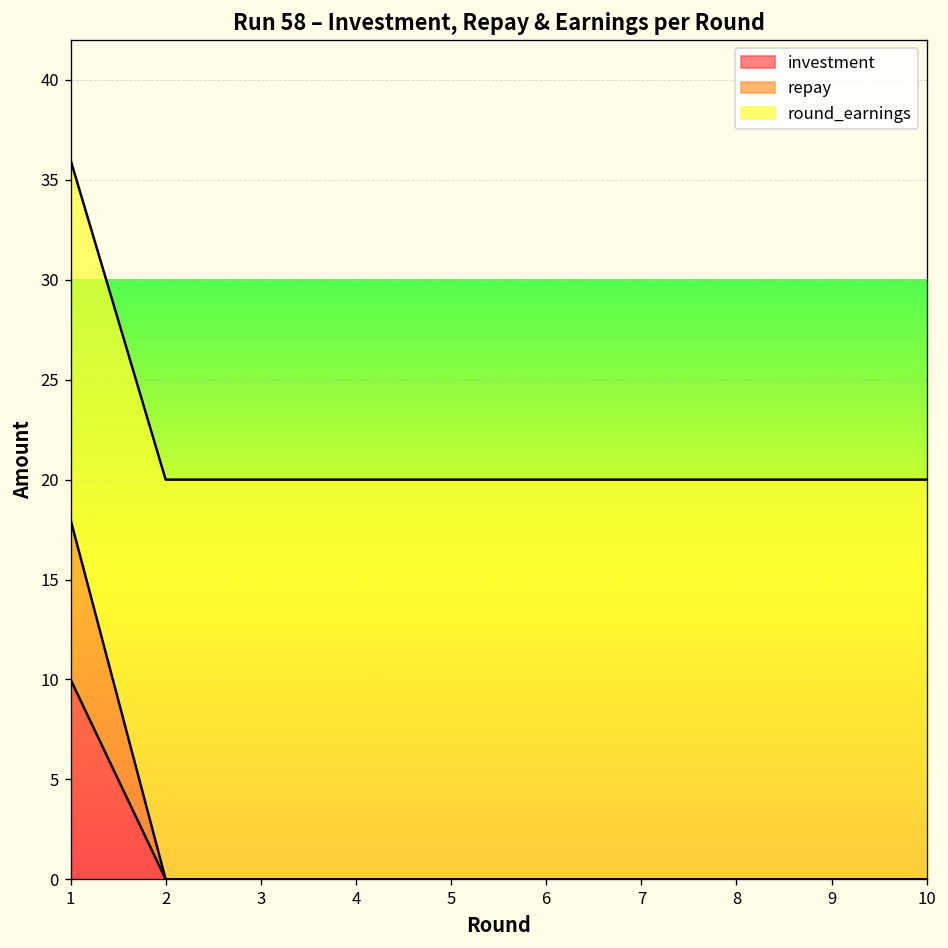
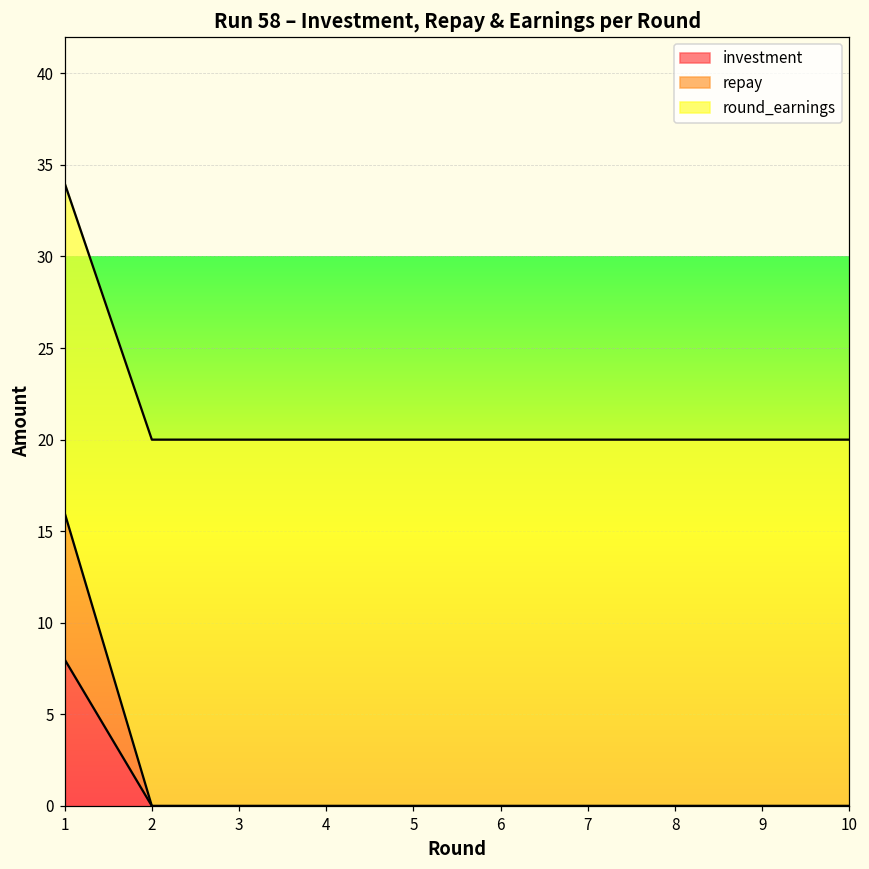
investment, 1: 10 -> 8
